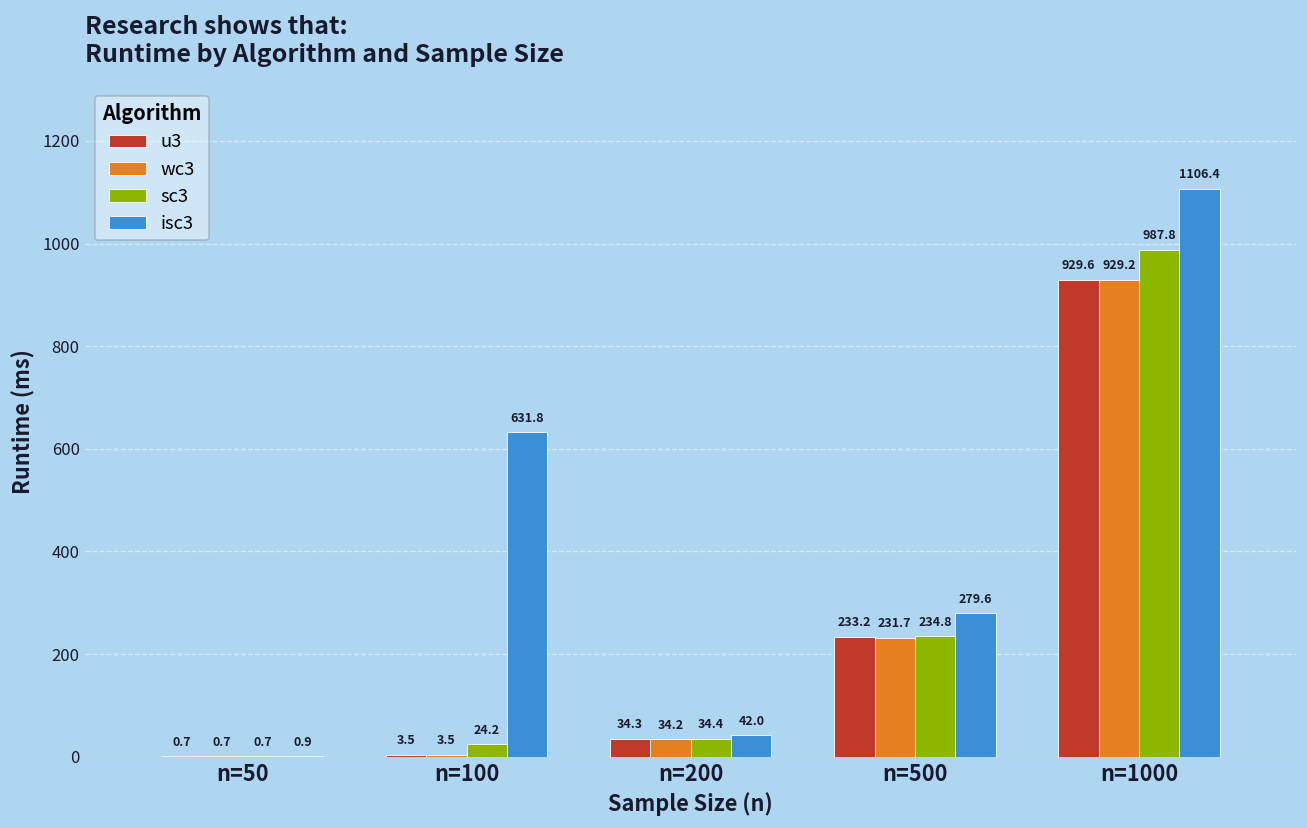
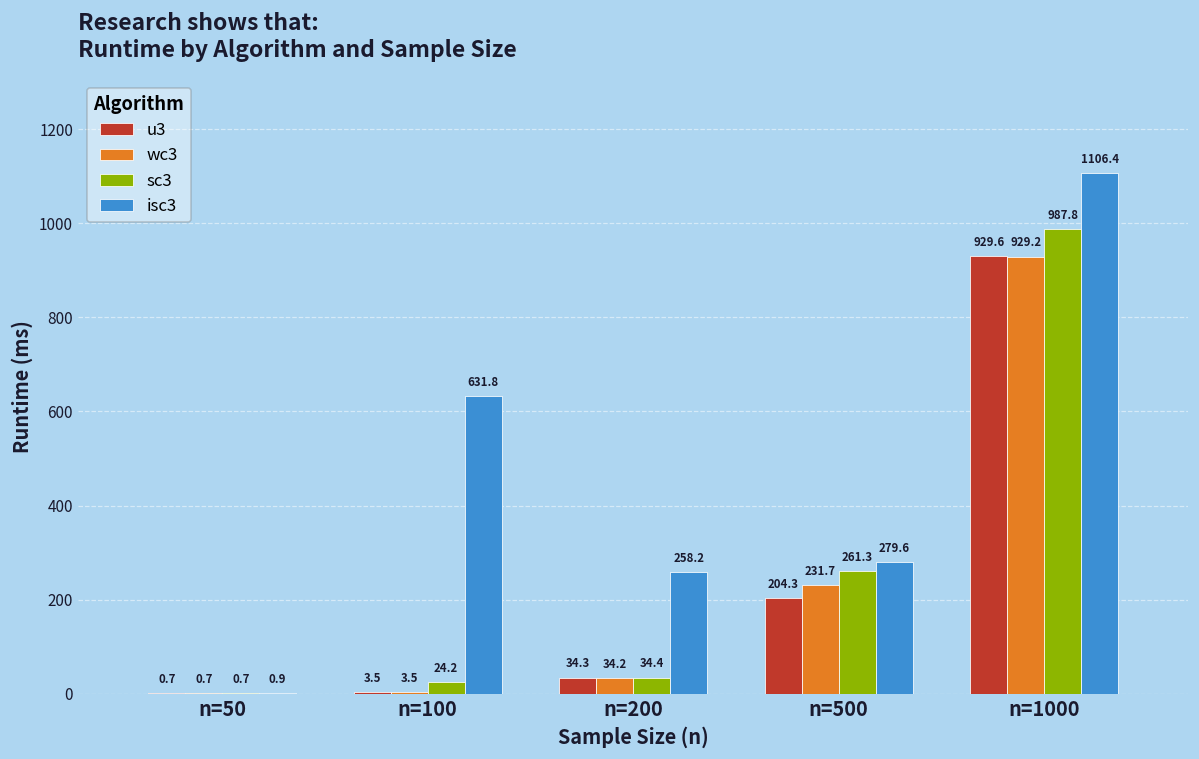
isc3, n=200: 42.0 -> 258.2
u3, n=500: 233.2 -> 204.3
sc3, n=500: 234.8 -> 261.3
